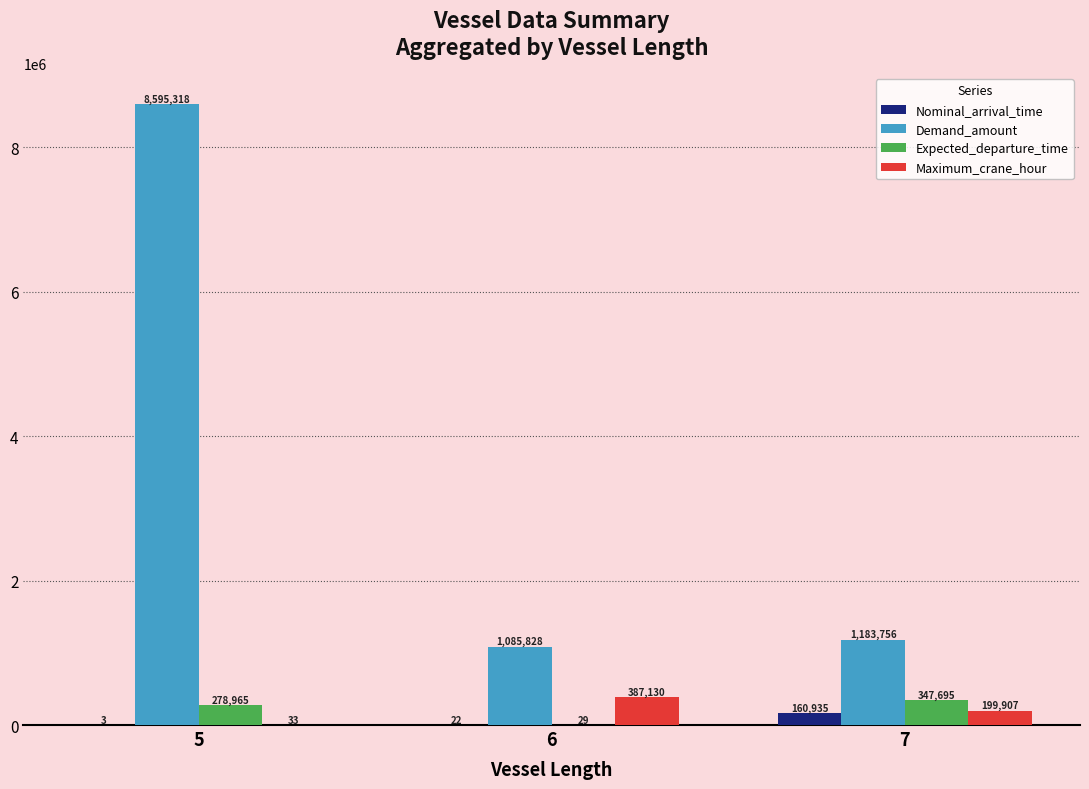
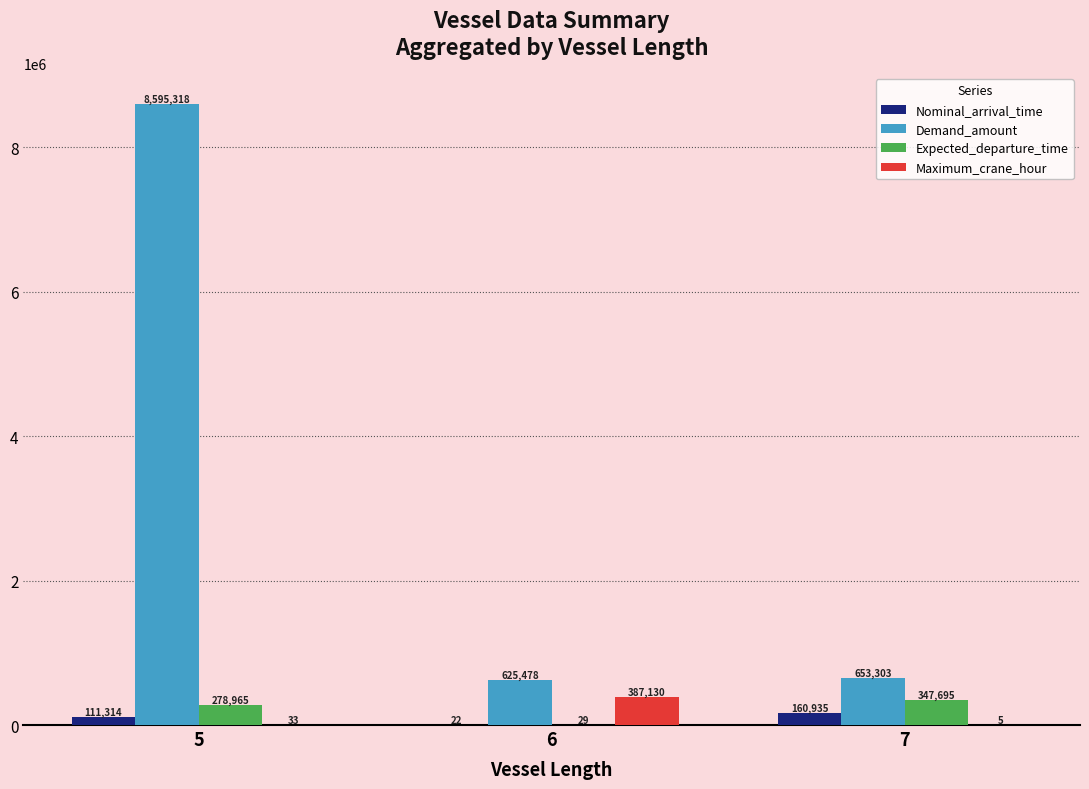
Nominal_arrival_time, 5: 3 -> 111,314
Demand_amount, 6: 1,085,828 -> 625,478
Demand_amount, 7: 1,183,756 -> 653,303
Maximum_crane_hour, 7: 199,907 -> 5
